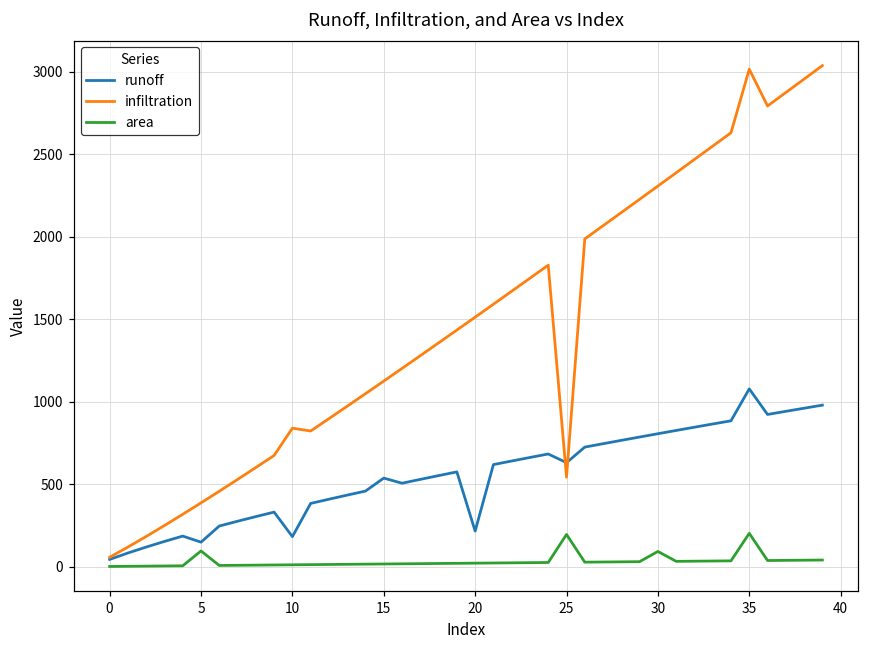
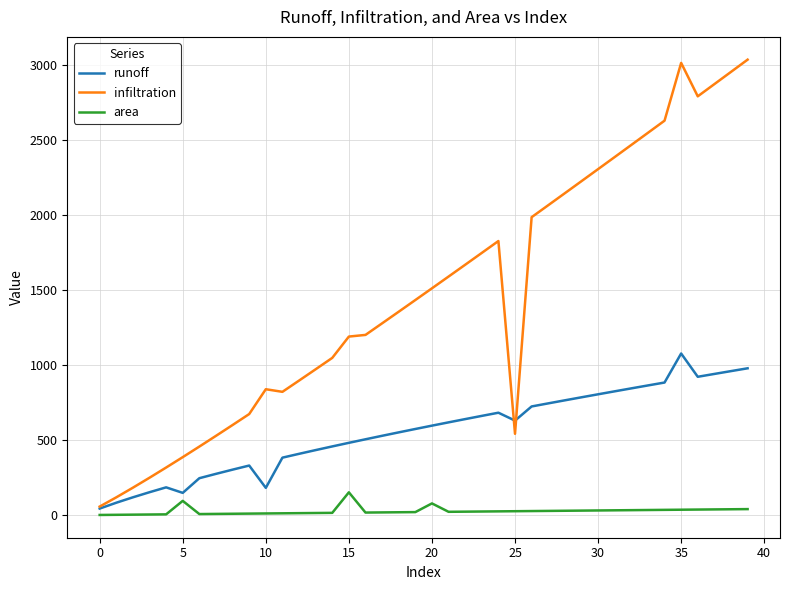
runoff, 15: 540 -> 480
infiltration, 15: 1130 -> 1190
area, 15: 20 -> 150
runoff, 20: 220 -> 600
area, 20: 20 -> 80
area, 25: 200 -> 30
area, 30: 90 -> 30
area, 35: 200 -> 40
